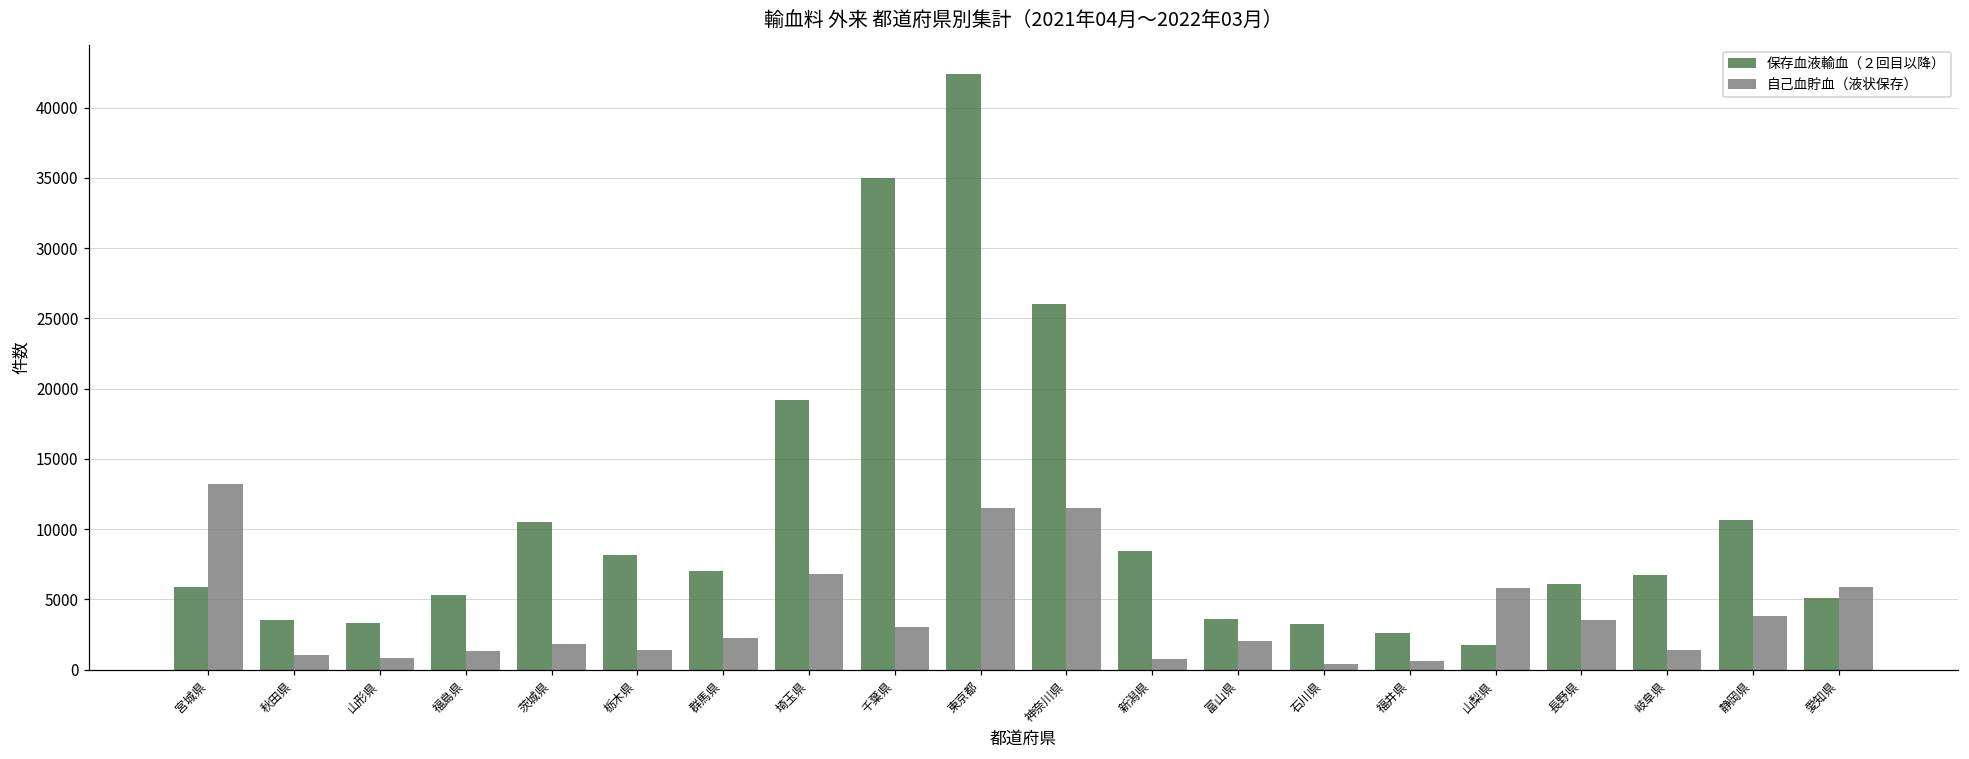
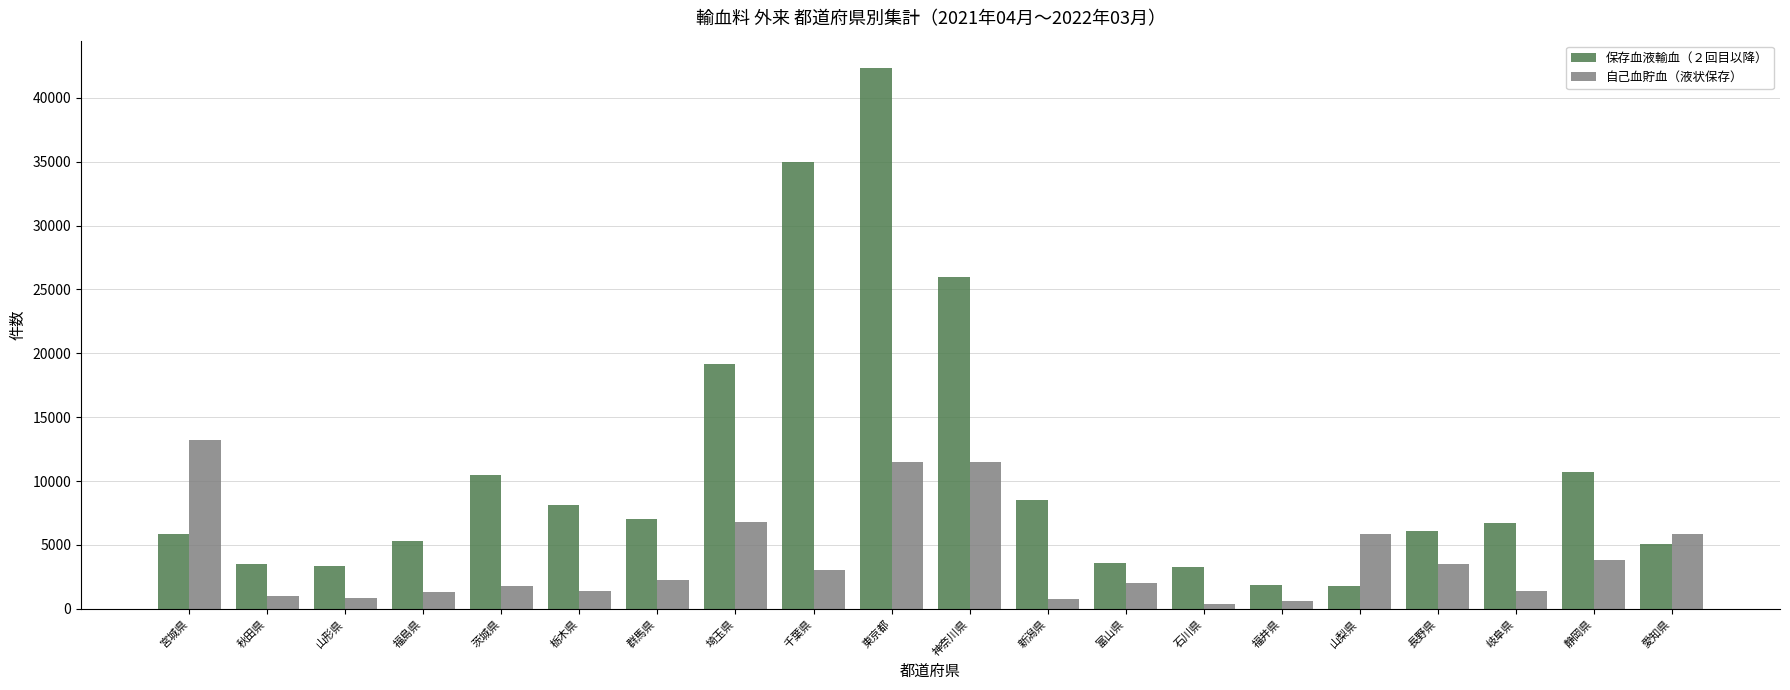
保存血液輸血（２回目以降）, 福井県: 2600 -> 1900
